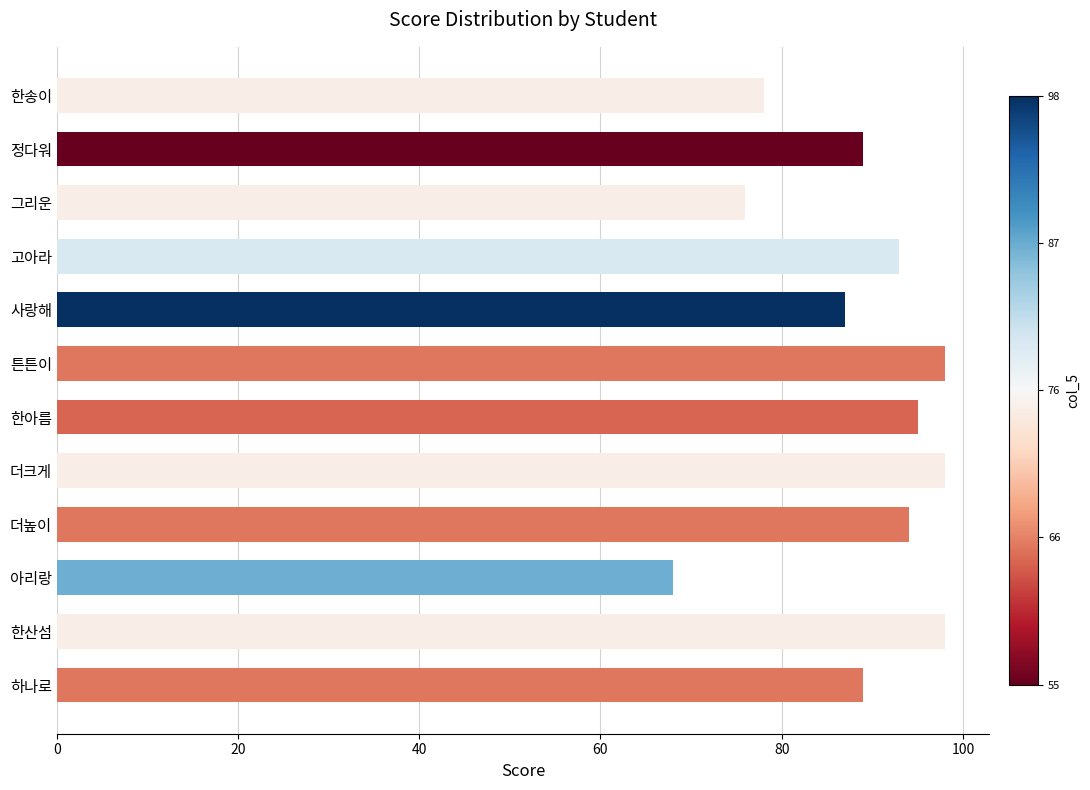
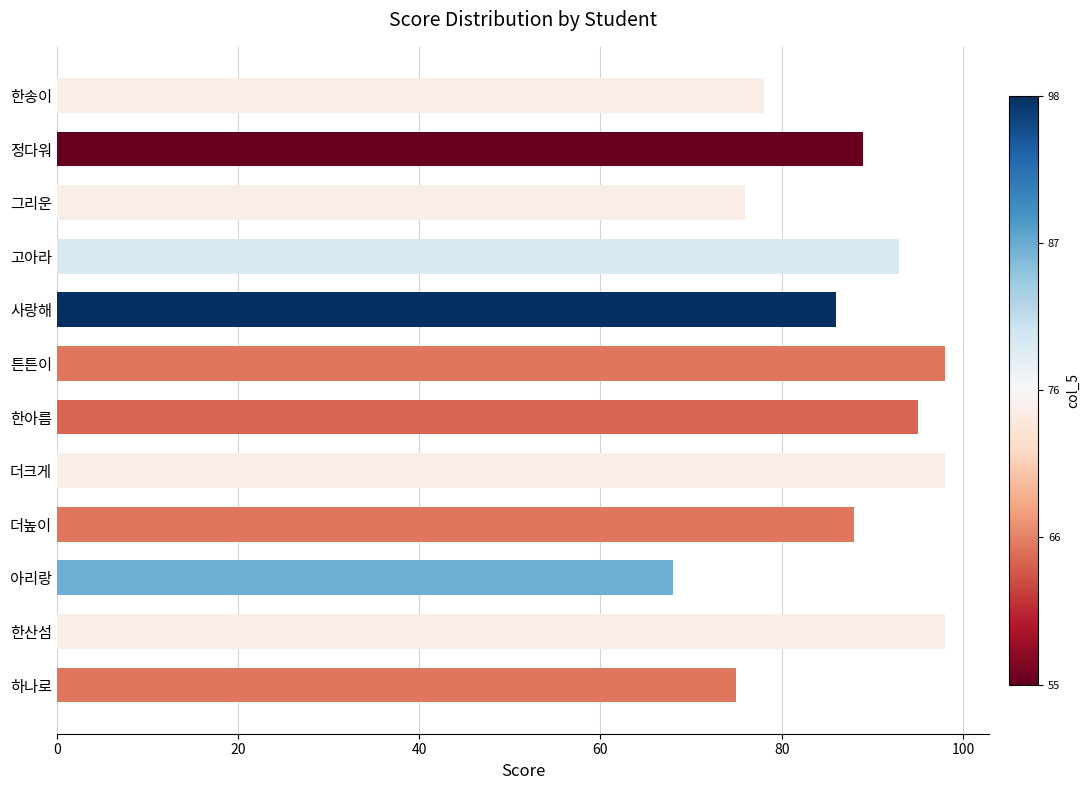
사랑해: 87 -> 86
더높이: 94 -> 88
하나로: 89 -> 75
